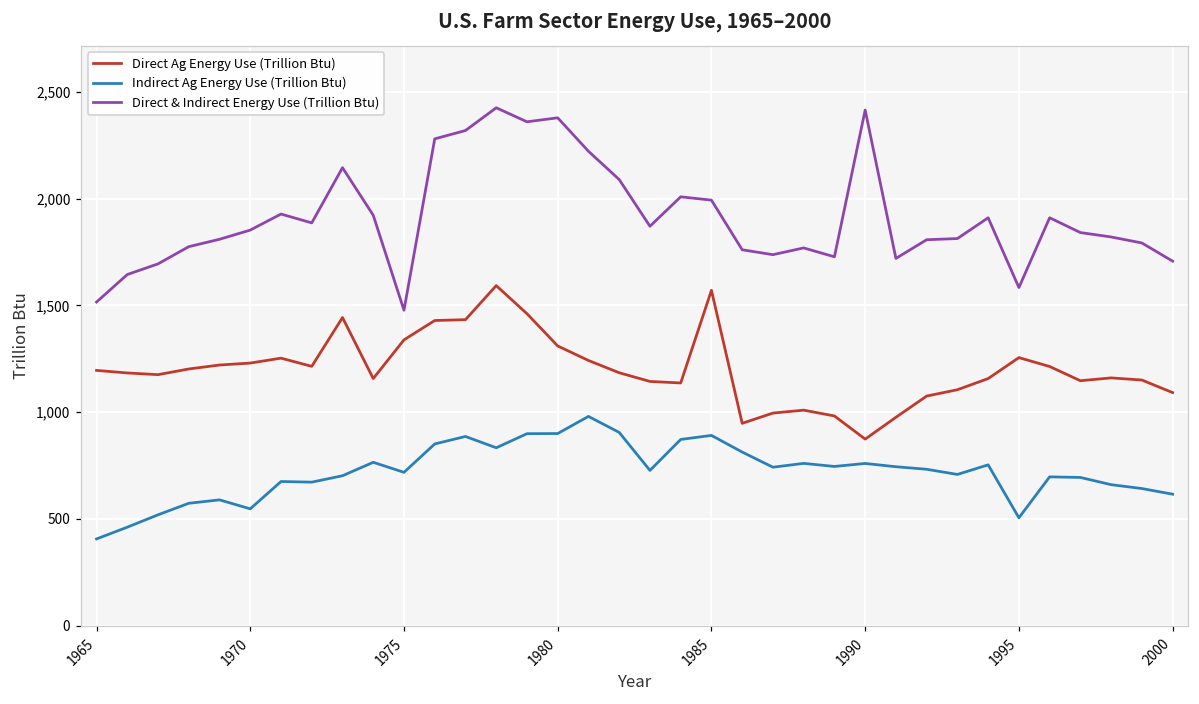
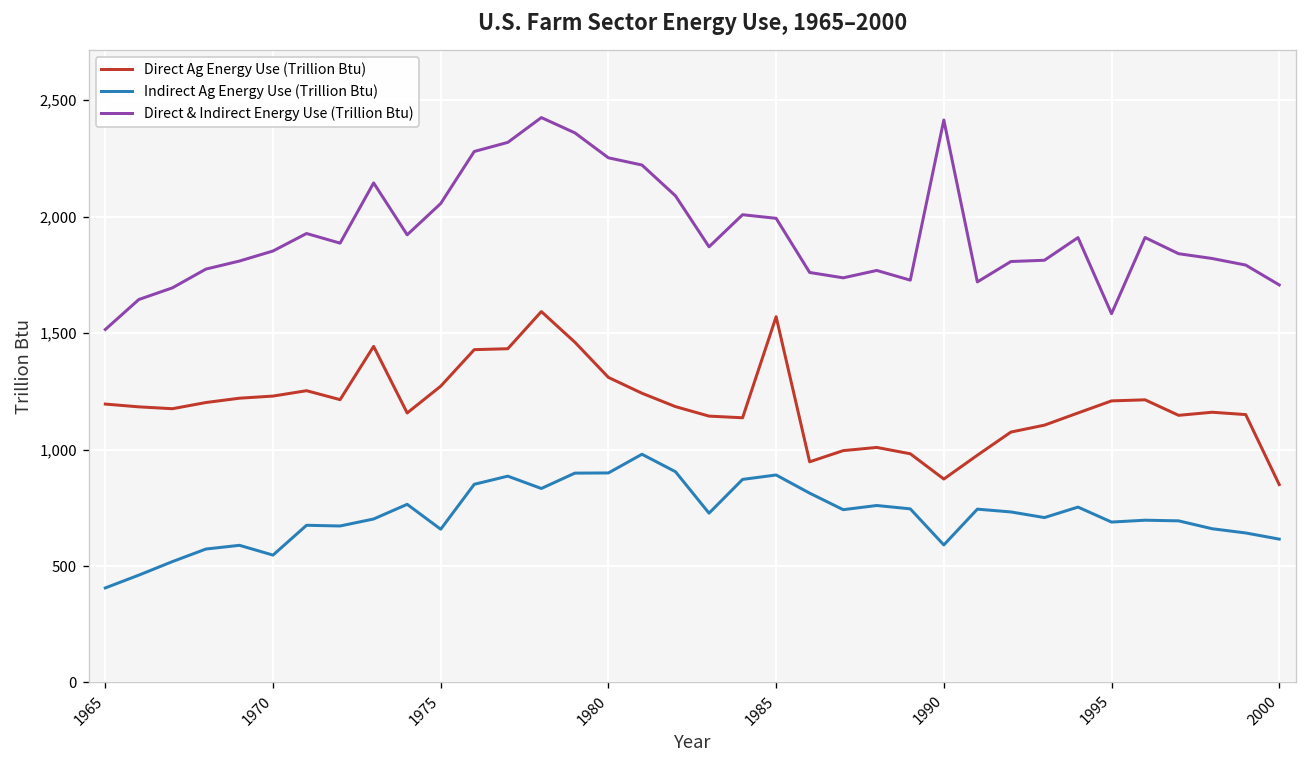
Direct Ag Energy Use (Trillion Btu), 1975: 1,340 -> 1,270
Indirect Ag Energy Use (Trillion Btu), 1975: 720 -> 660
Direct & Indirect Energy Use (Trillion Btu), 1975: 1,480 -> 2,060
Direct & Indirect Energy Use (Trillion Btu), 1980: 2,380 -> 2,250
Indirect Ag Energy Use (Trillion Btu), 1990: 760 -> 590
Direct Ag Energy Use (Trillion Btu), 1995: 1,260 -> 1,210
Indirect Ag Energy Use (Trillion Btu), 1995: 510 -> 690
Direct Ag Energy Use (Trillion Btu), 2000: 1,090 -> 850
